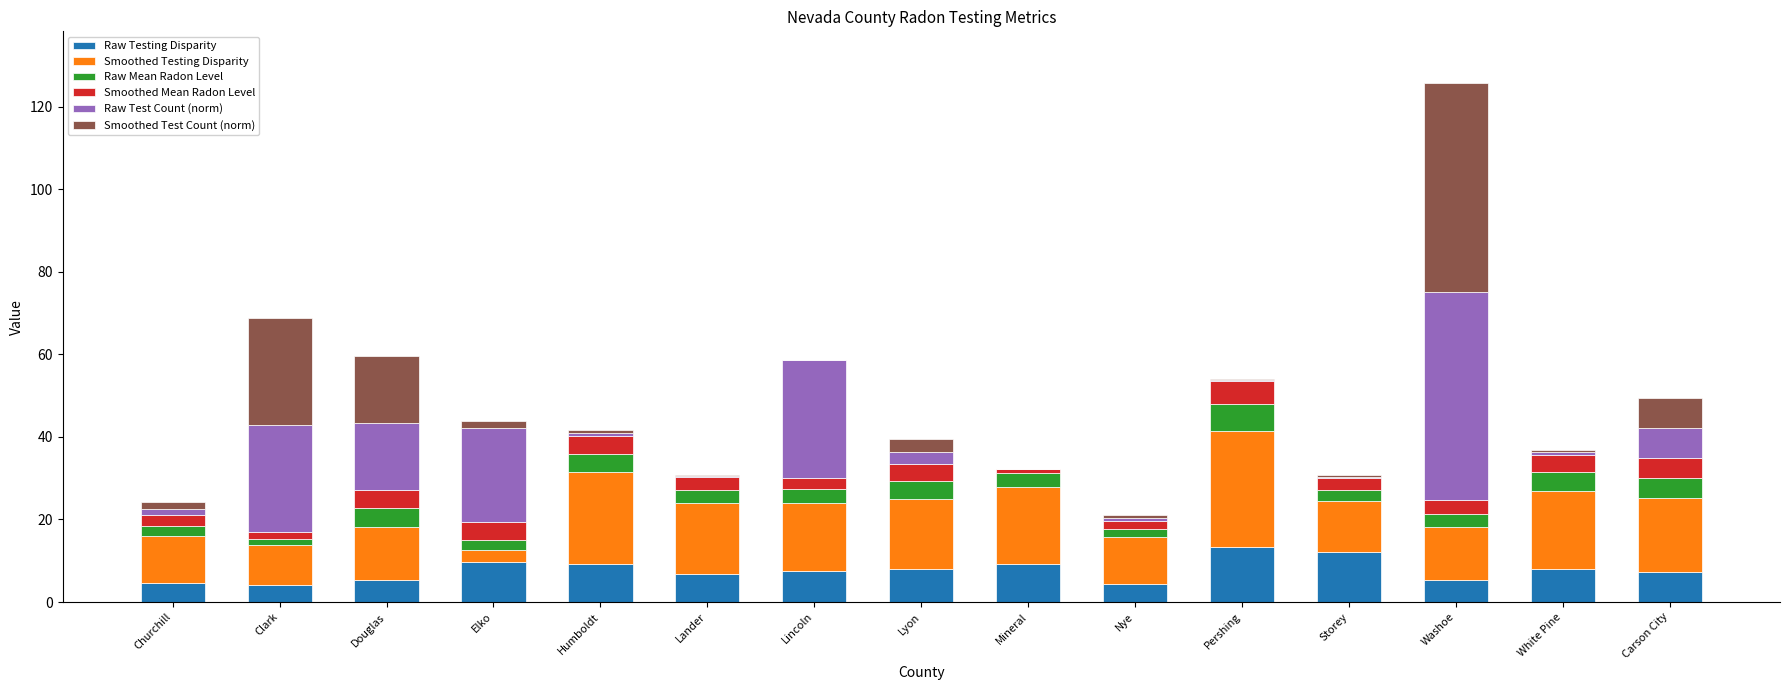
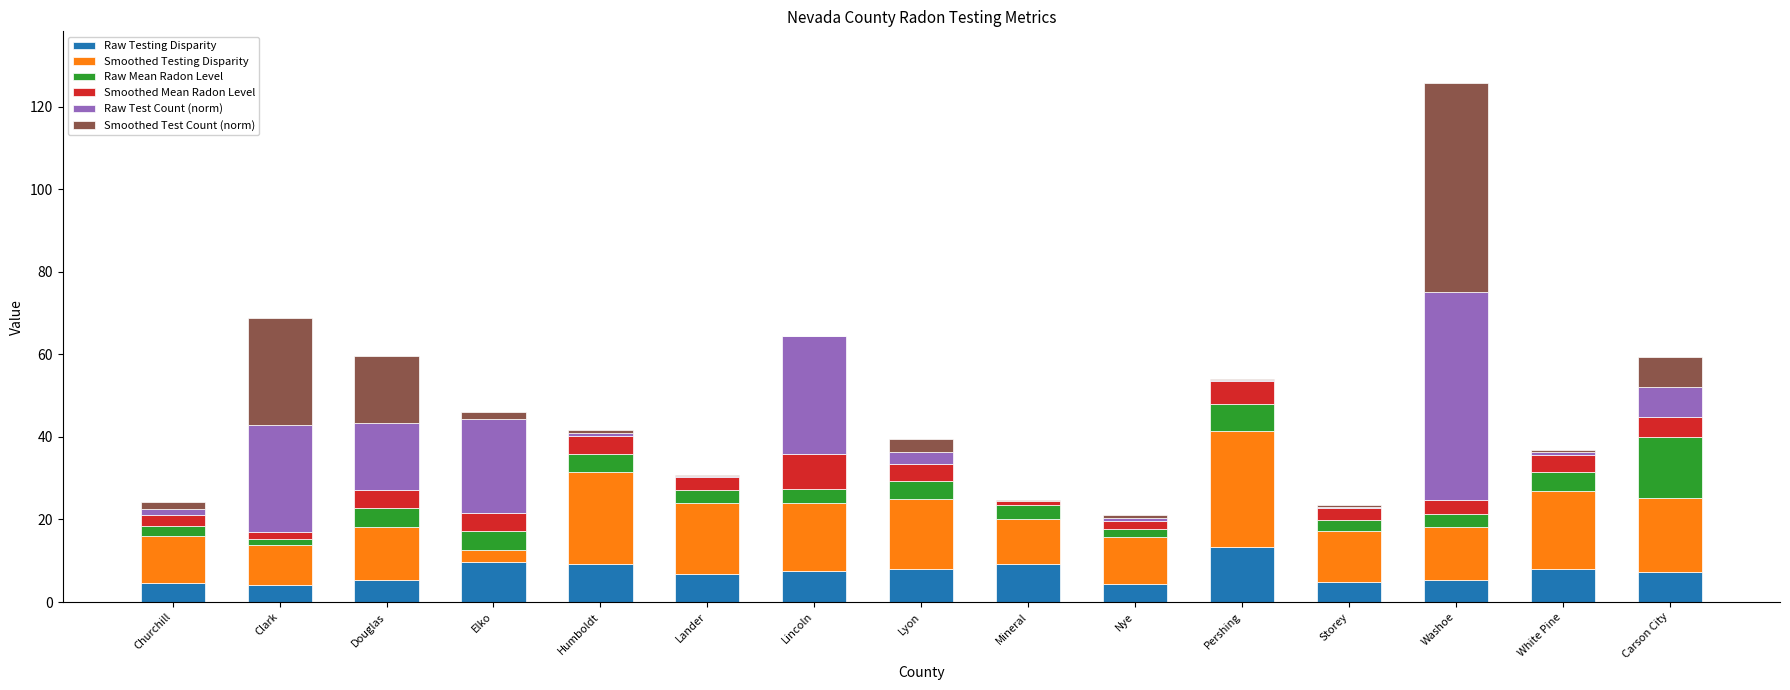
Raw Mean Radon Level, Elko: 2 -> 5
Smoothed Mean Radon Level, Lincoln: 3 -> 9
Smoothed Testing Disparity, Mineral: 19 -> 11
Raw Testing Disparity, Storey: 12 -> 5
Raw Mean Radon Level, Carson City: 5 -> 15
